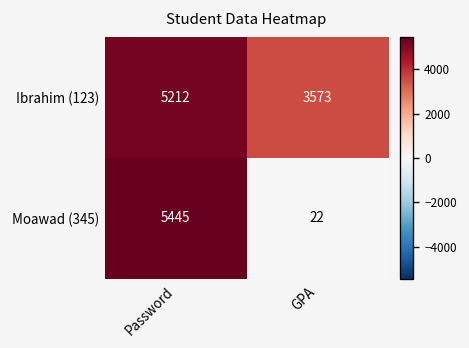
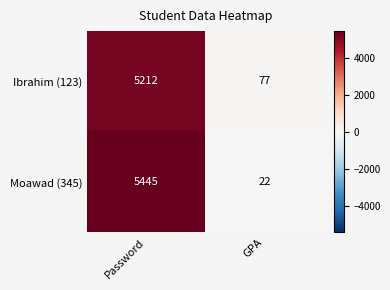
Ibrahim (123), GPA: 3573 -> 77
